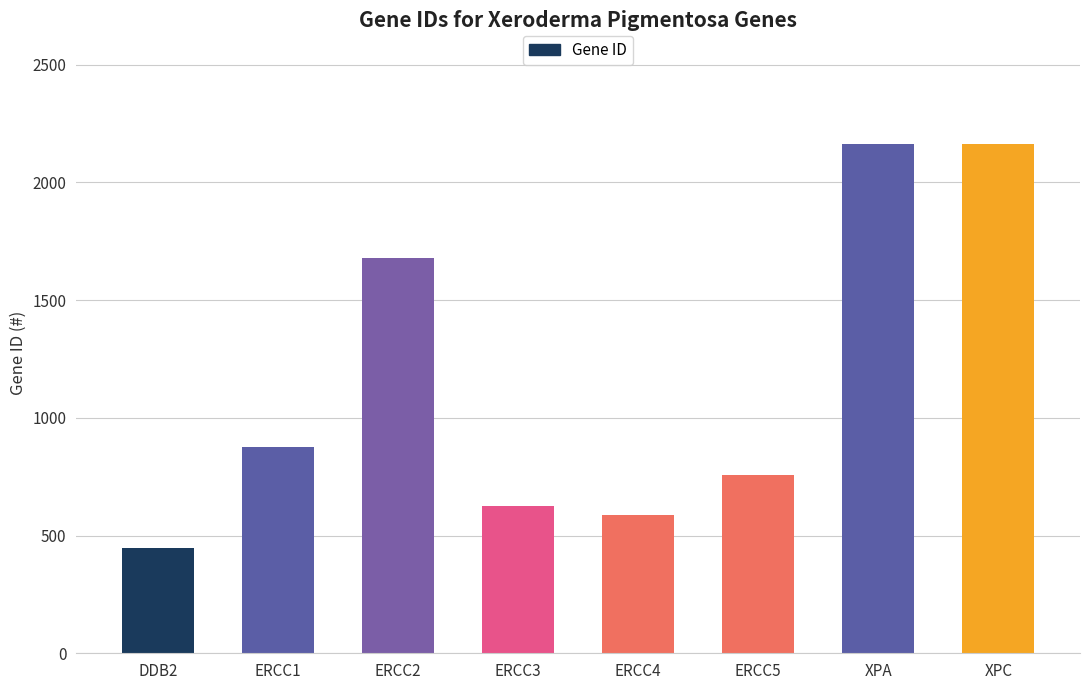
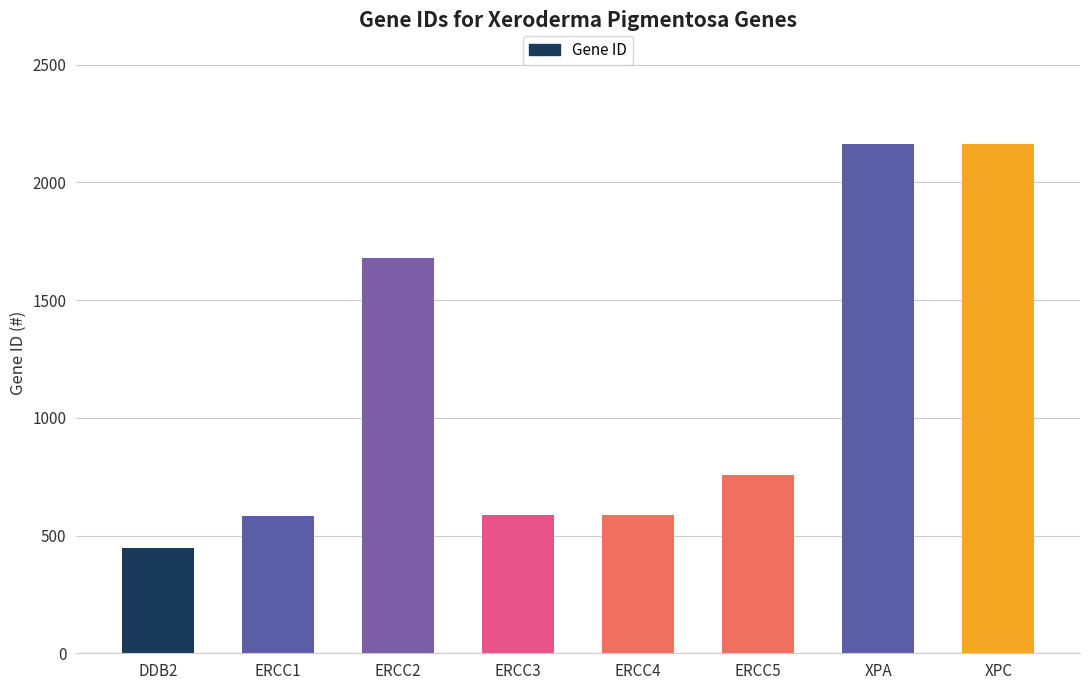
ERCC1: 880 -> 590
ERCC3: 620 -> 590
